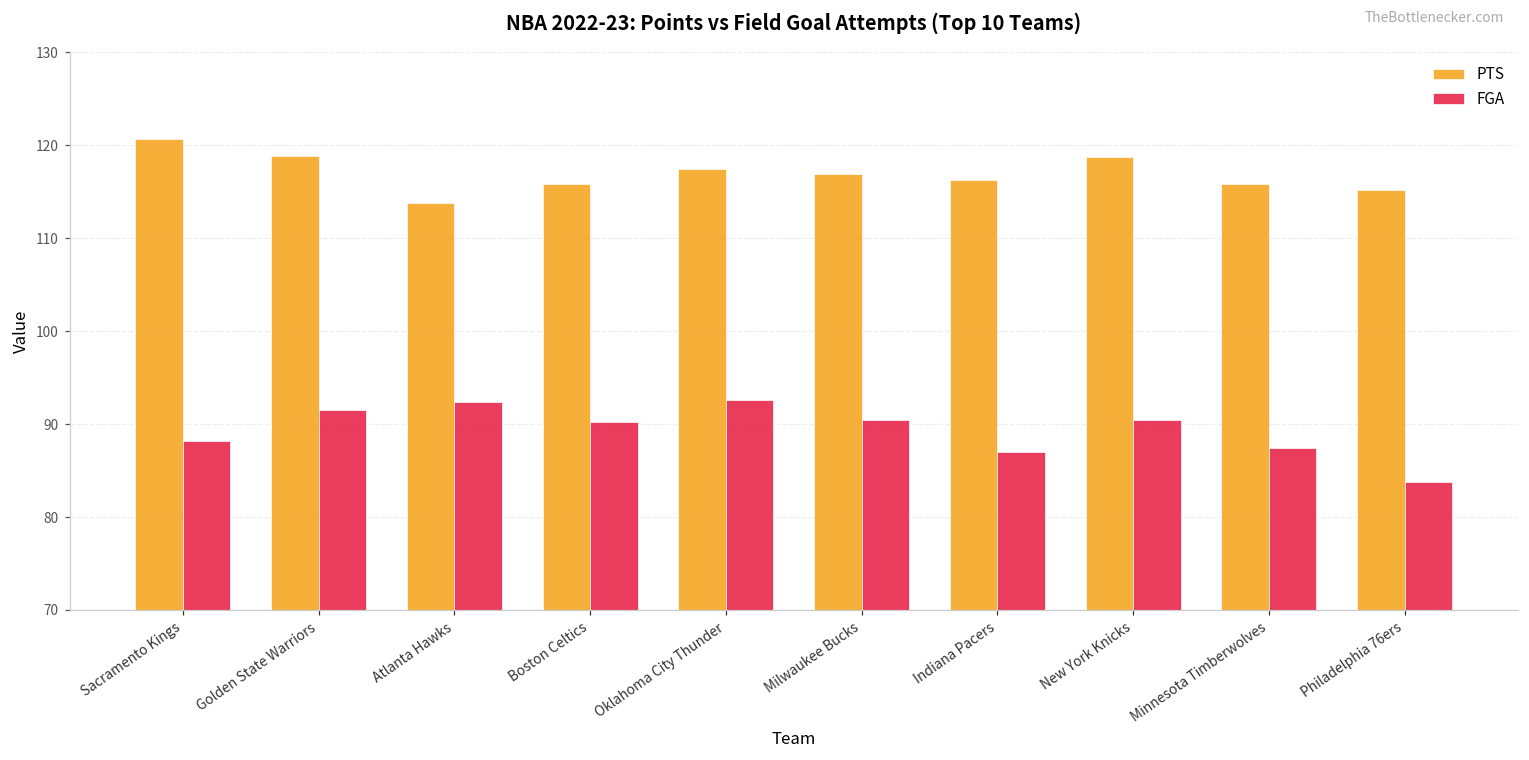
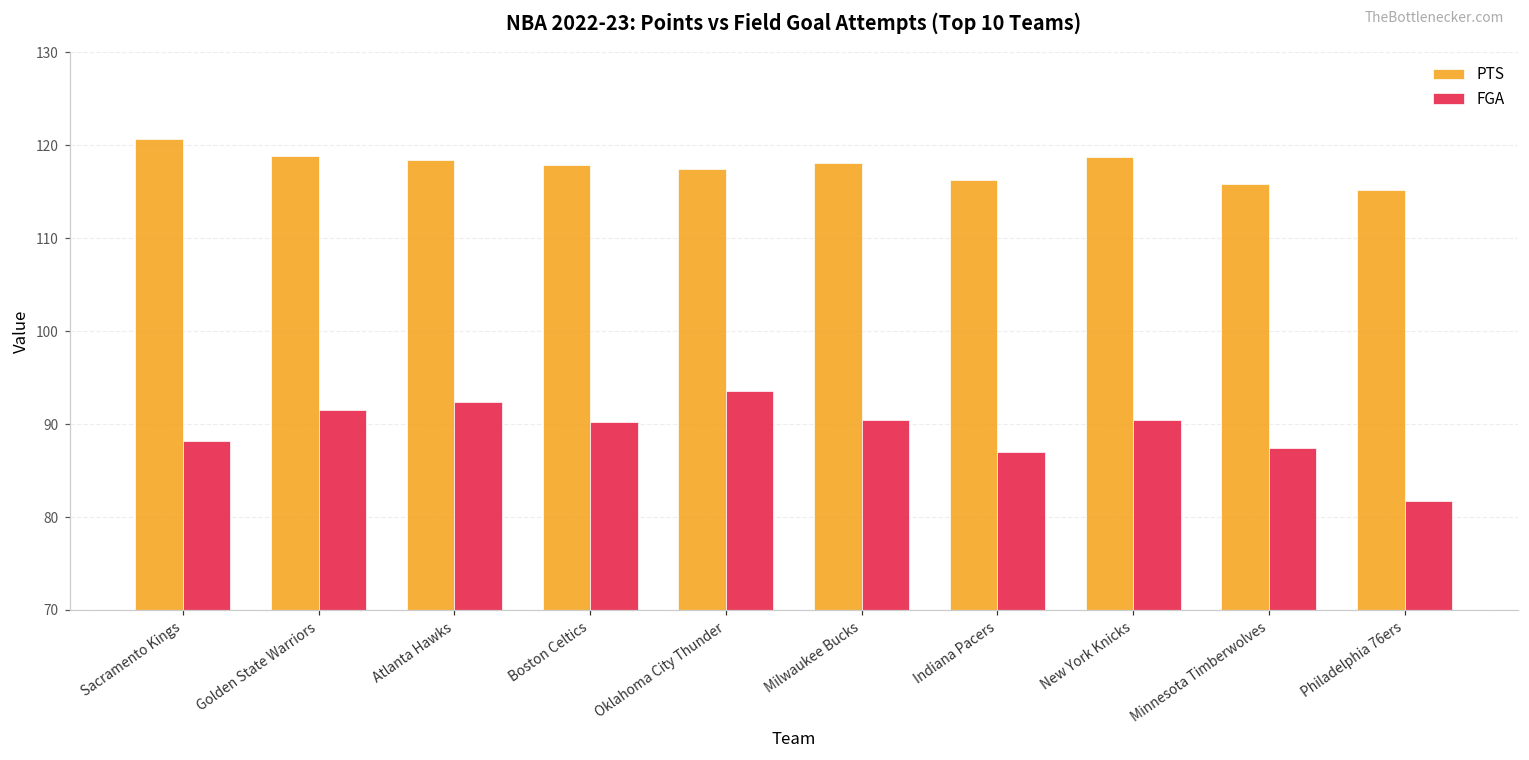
PTS, Atlanta Hawks: 114 -> 118
PTS, Boston Celtics: 116 -> 118
FGA, Oklahoma City Thunder: 93 -> 94
PTS, Milwaukee Bucks: 117 -> 118
FGA, Philadelphia 76ers: 84 -> 82
